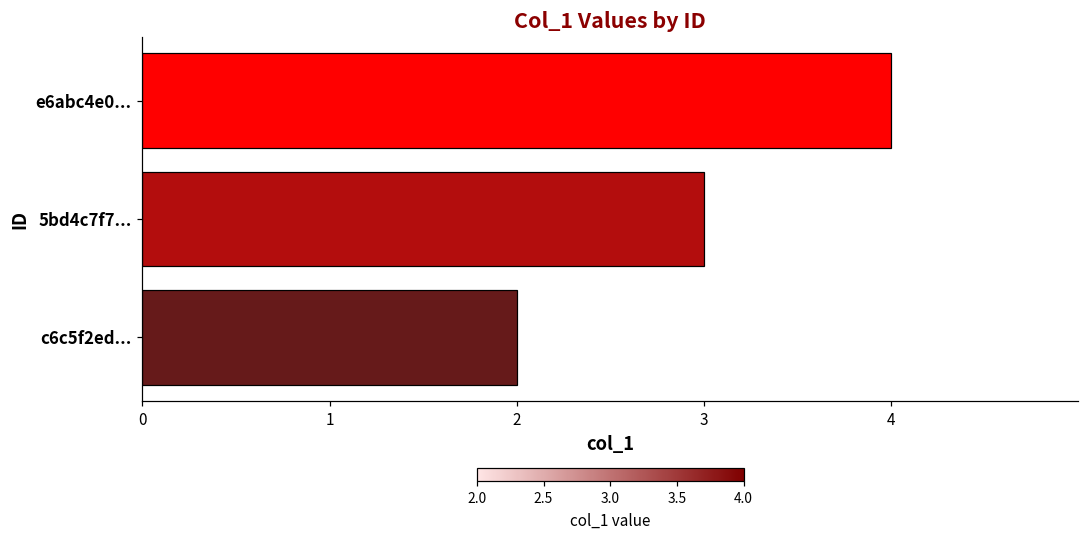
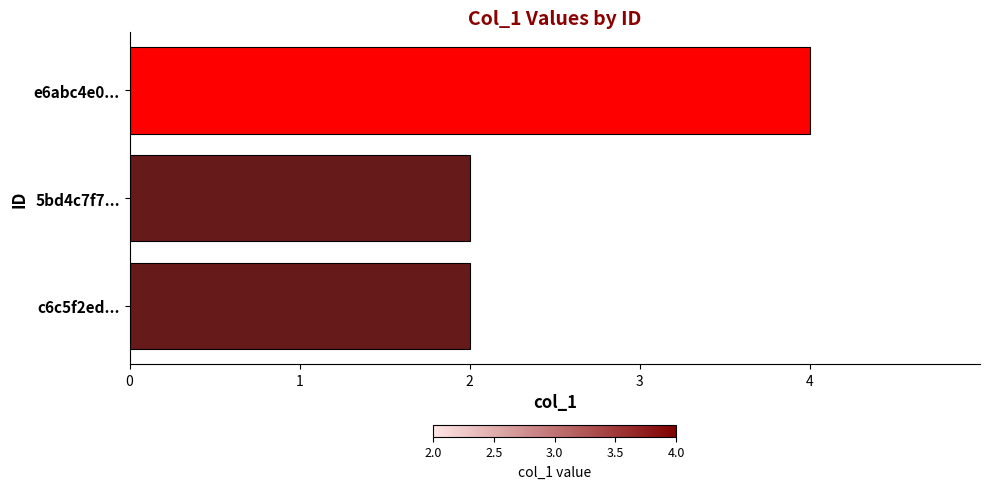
5bd4c7f7...: 3 -> 2
